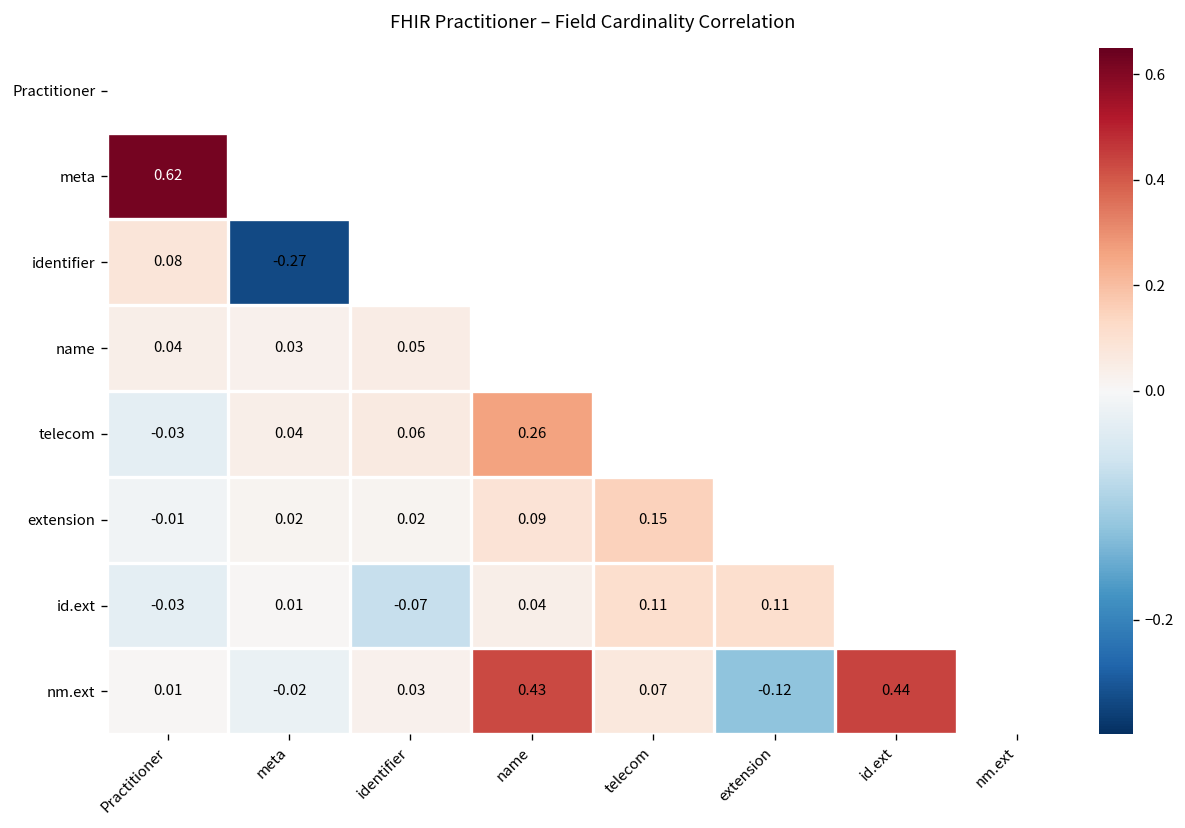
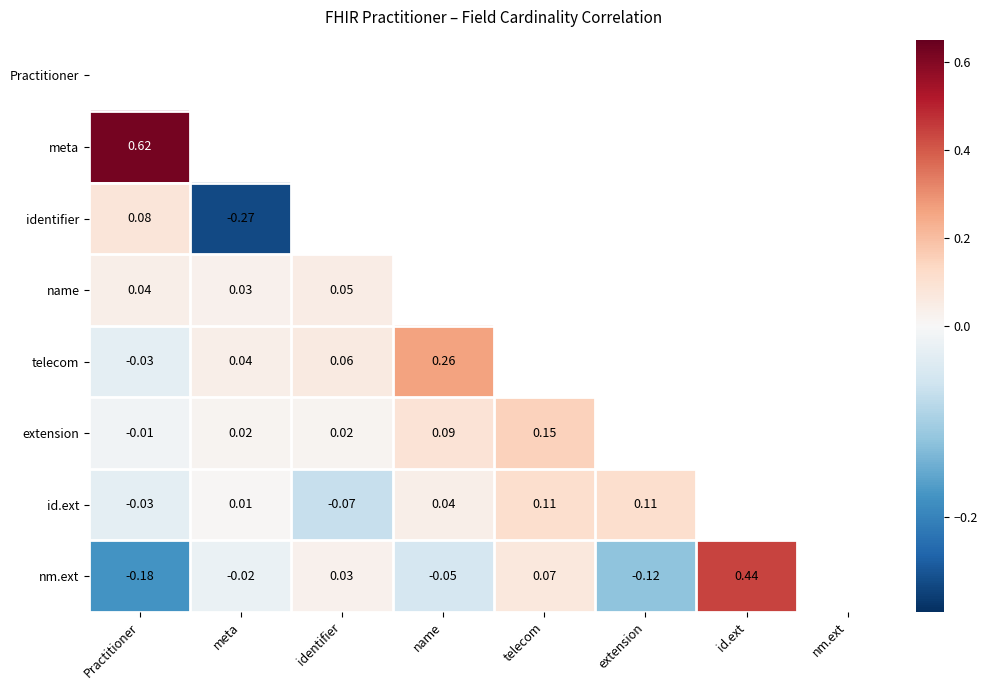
nm.ext, Practitioner: 0.01 -> -0.18
nm.ext, name: 0.43 -> -0.05
